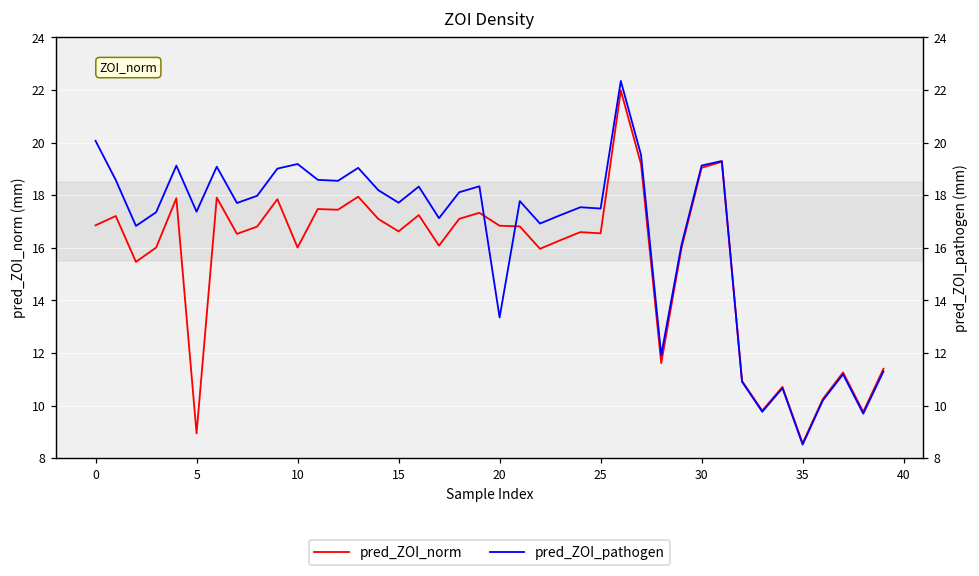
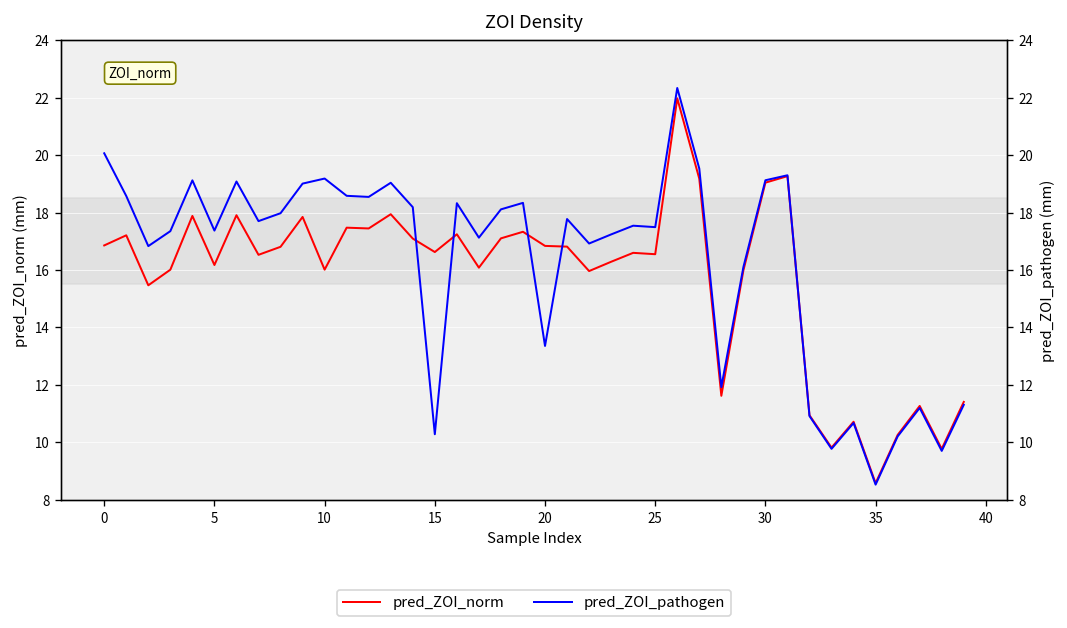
pred_ZOI_norm, 5: 8.9 -> 16.2
pred_ZOI_pathogen, 15: 17.7 -> 10.3
